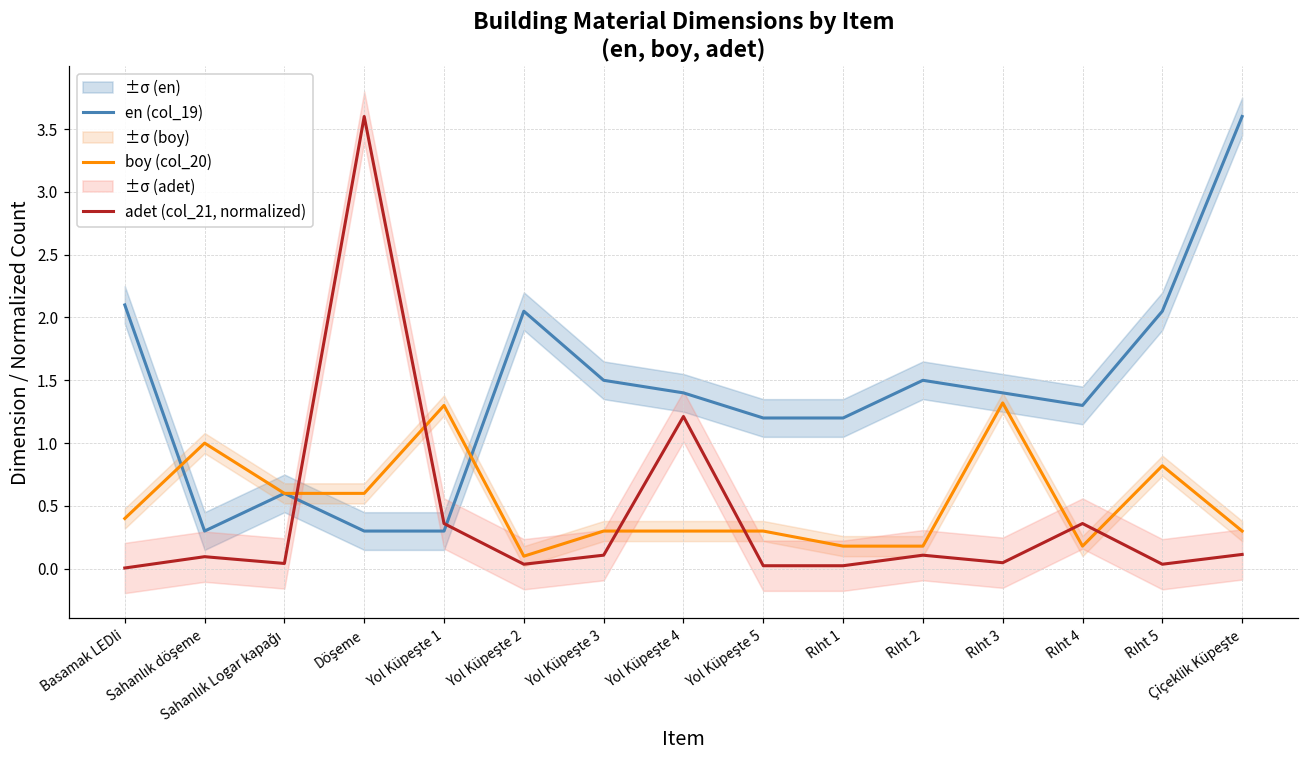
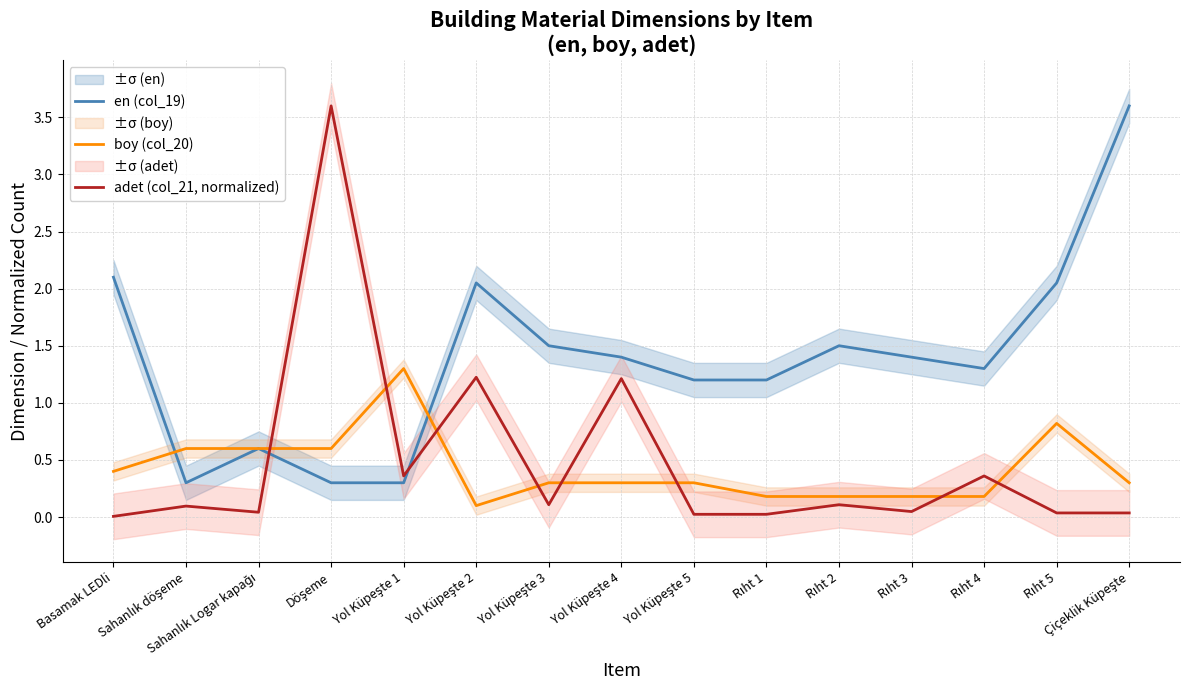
boy (col_20), Sahanlık döşeme: 1.0 -> 0.6
adet (col_21, normalized), Yol Küpeşte 2: 0.04 -> 1.22
boy (col_20), Rıht 3: 1.32 -> 0.18
adet (col_21, normalized), Çiçeklik Küpeşte: 0.11 -> 0.04
